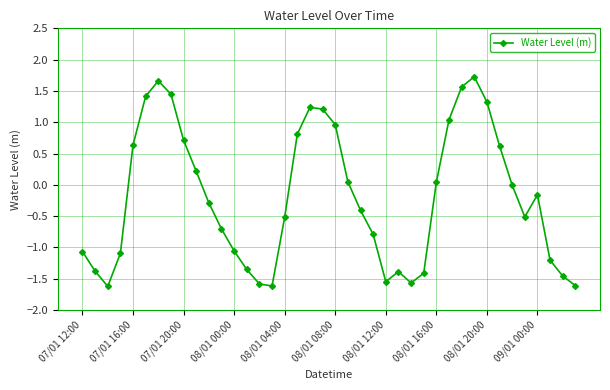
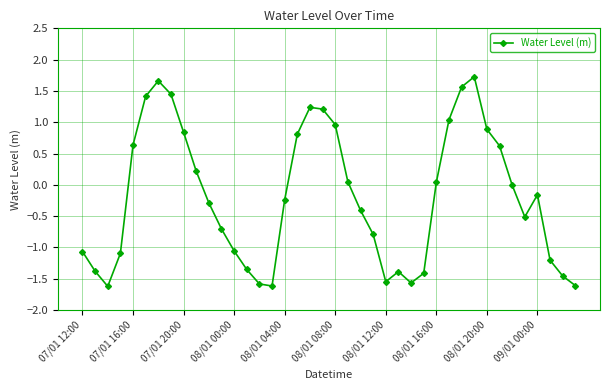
07/01 20:00: 0.7 -> 0.8
08/01 04:00: -0.5 -> -0.2
08/01 20:00: 1.3 -> 0.9
